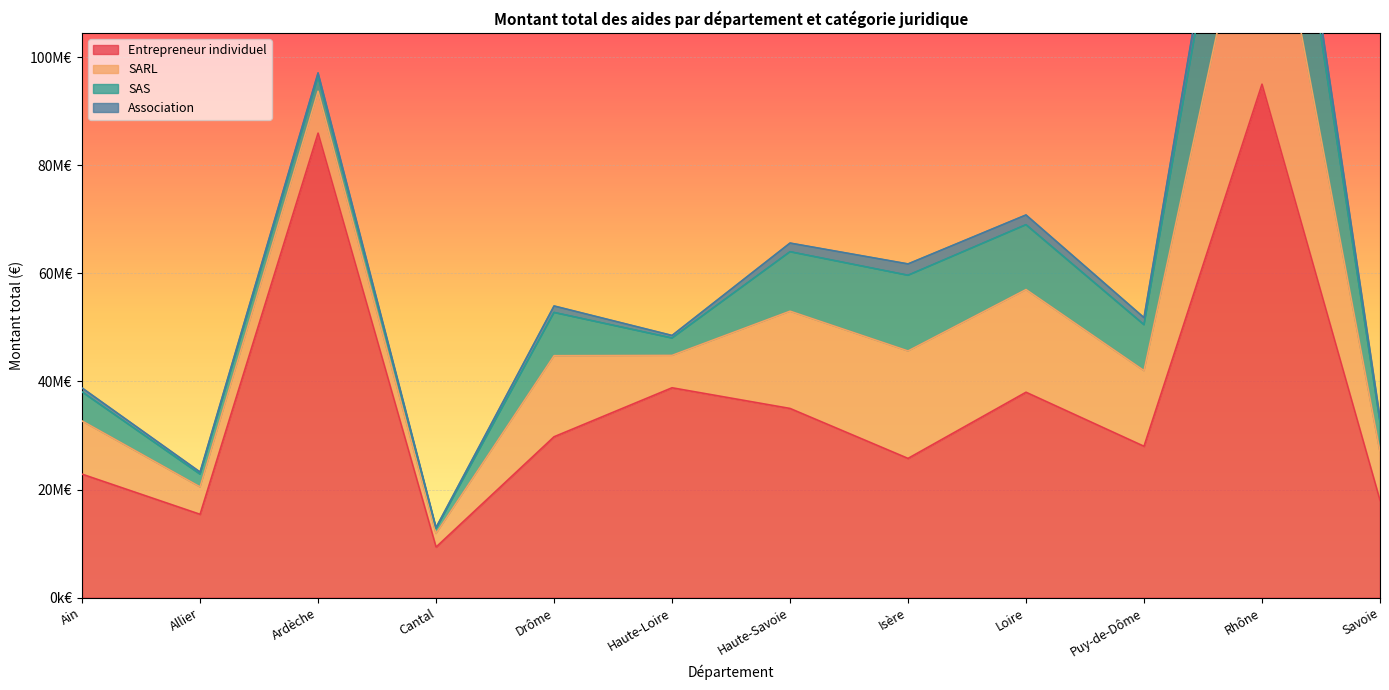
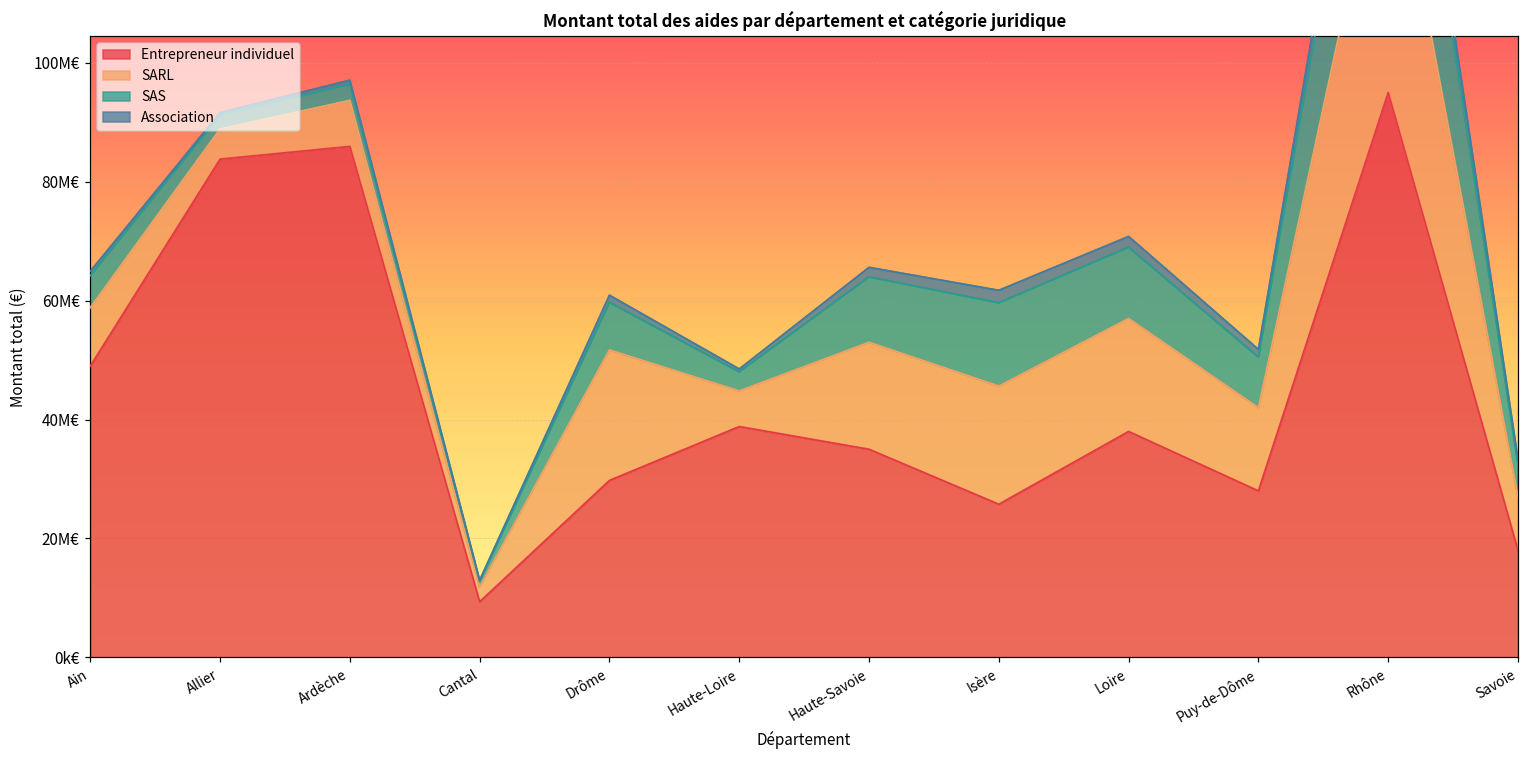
Entrepreneur individuel, Ain: 23M€ -> 49M€
Entrepreneur individuel, Allier: 15M€ -> 84M€
SARL, Drôme: 15M€ -> 22M€
